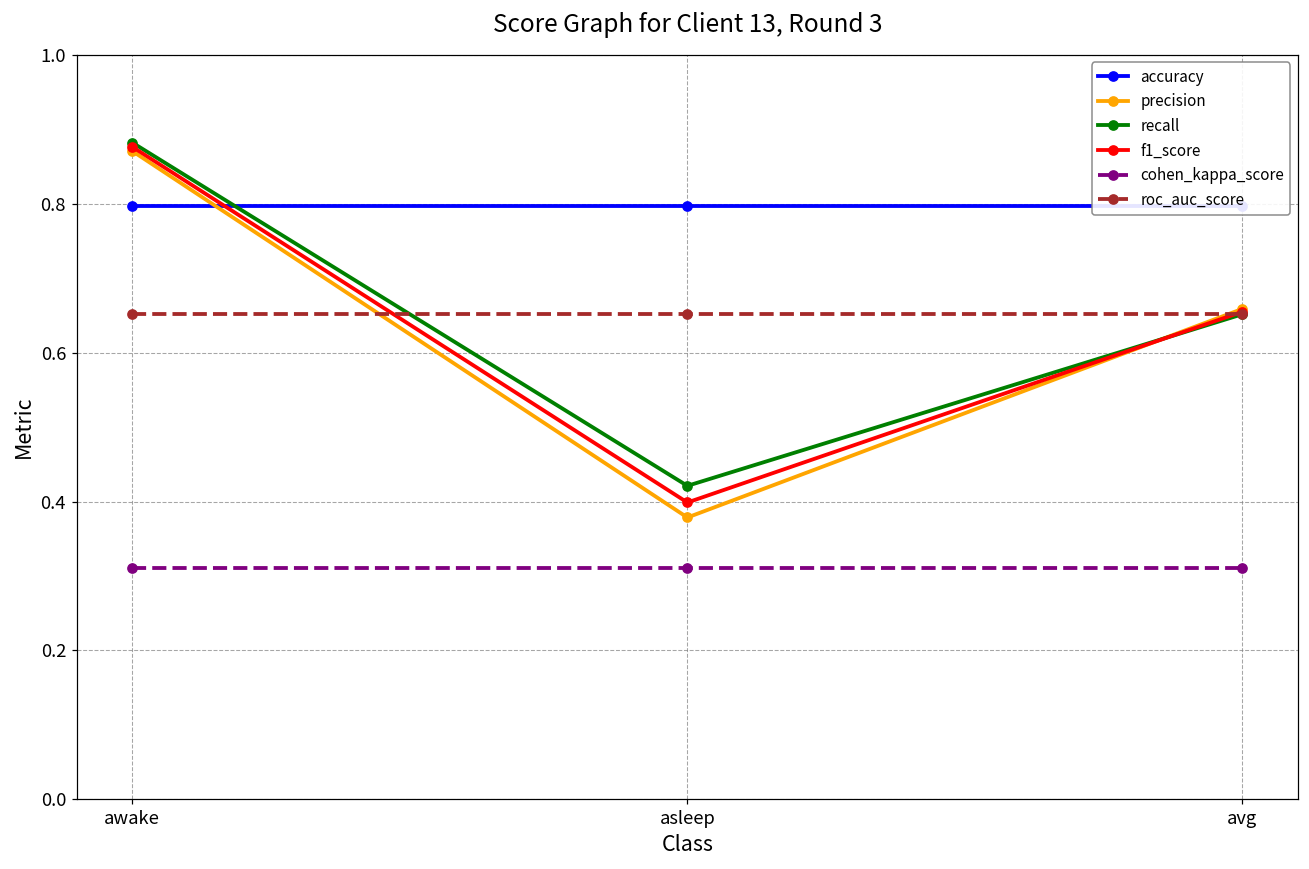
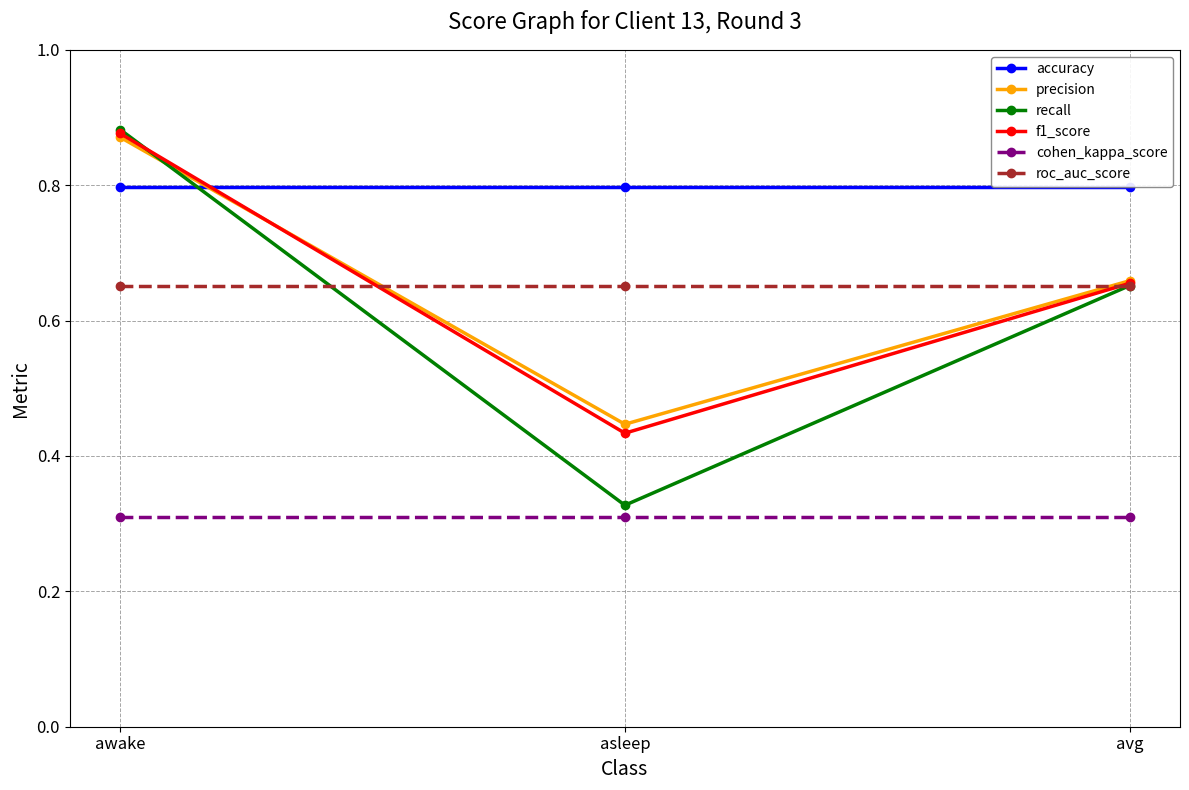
precision, asleep: 0.38 -> 0.45
recall, asleep: 0.42 -> 0.33
f1_score, asleep: 0.40 -> 0.43
